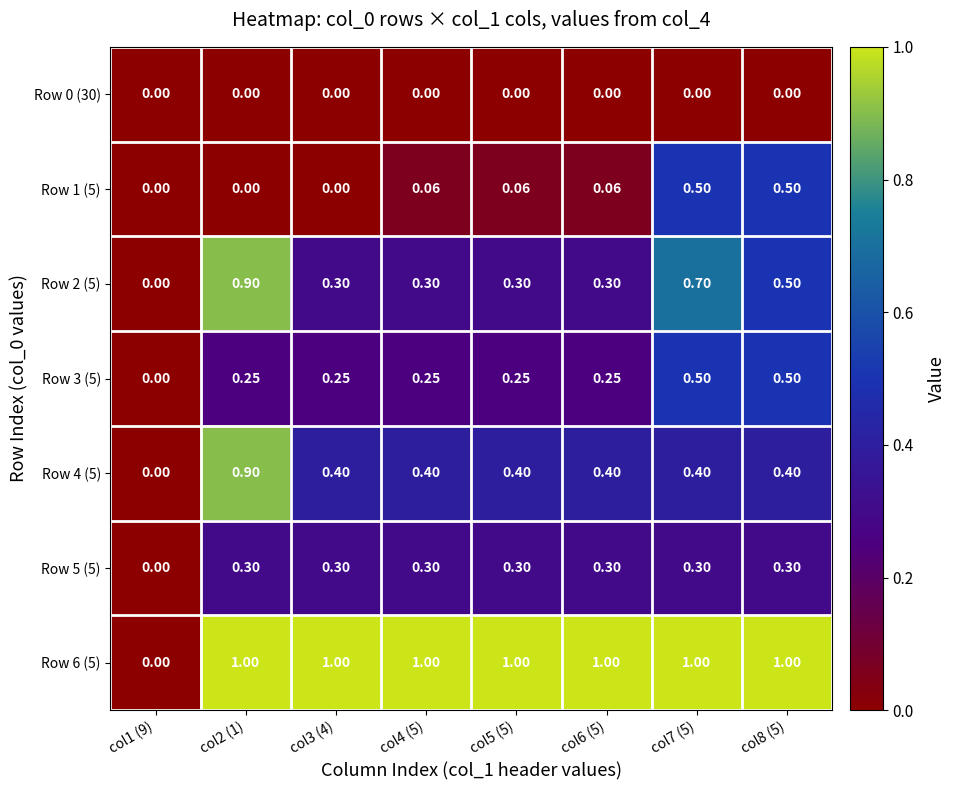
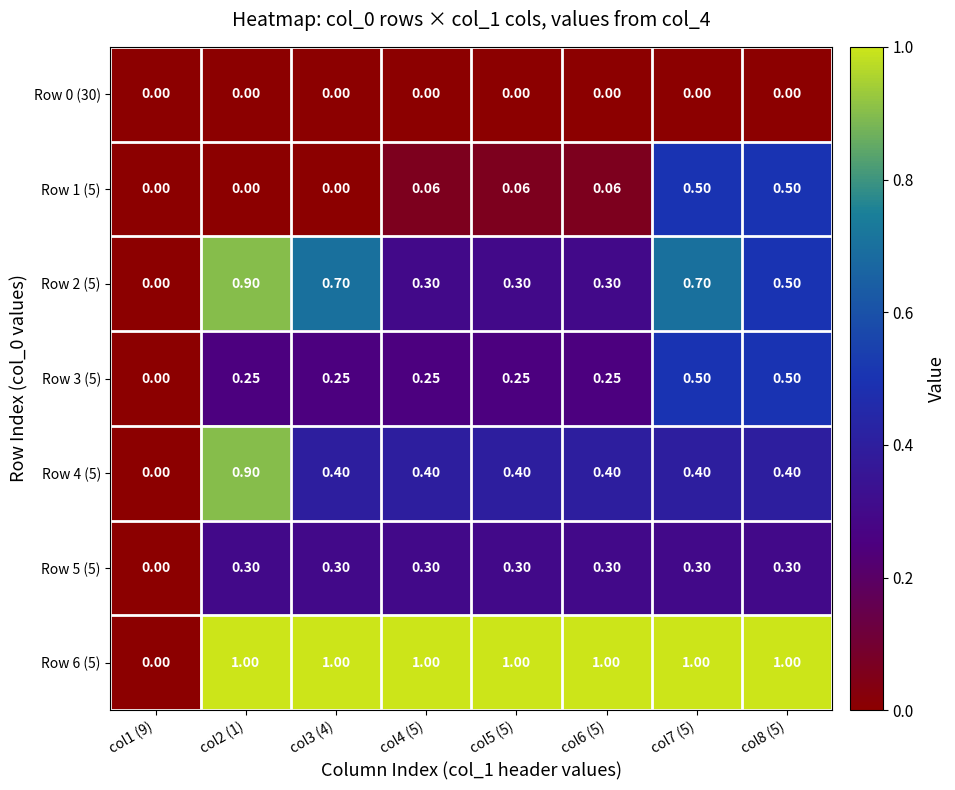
Row 2 (5), col3 (4): 0.30 -> 0.70
